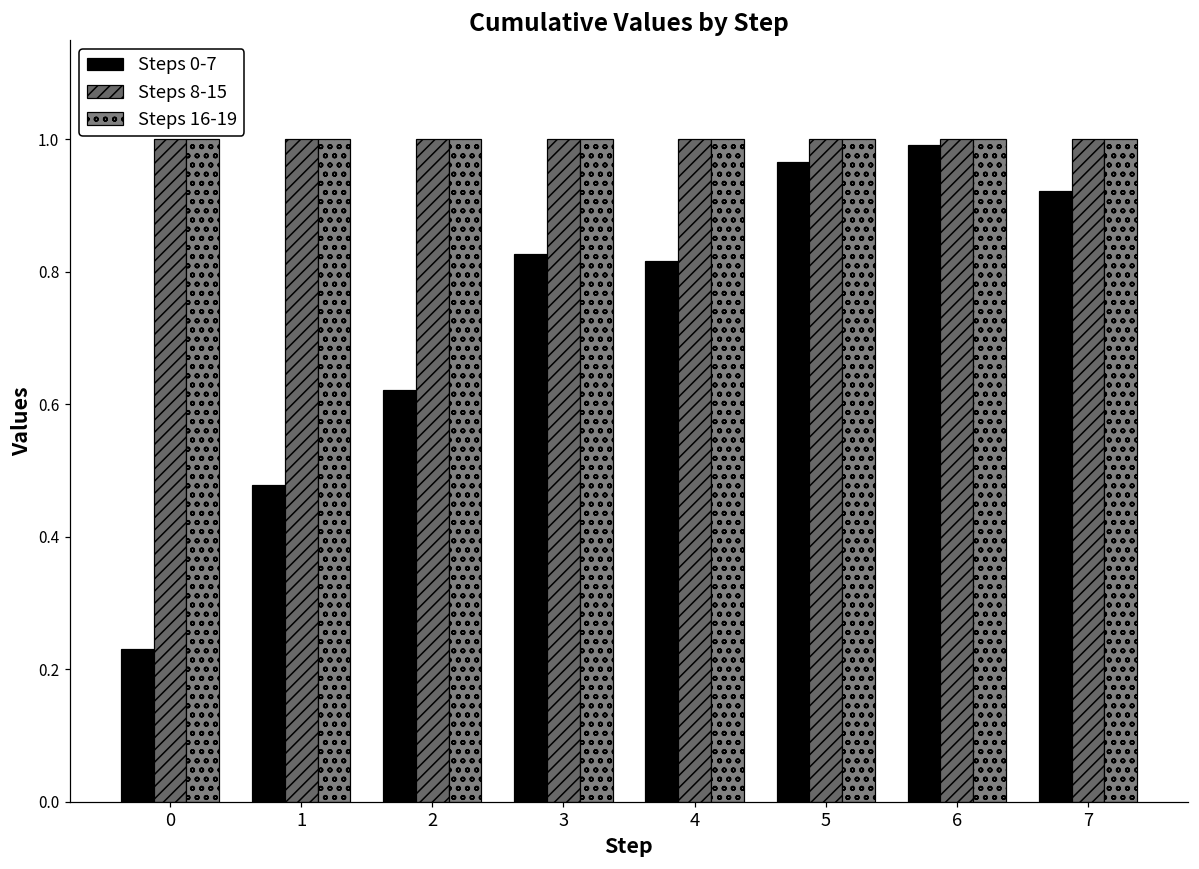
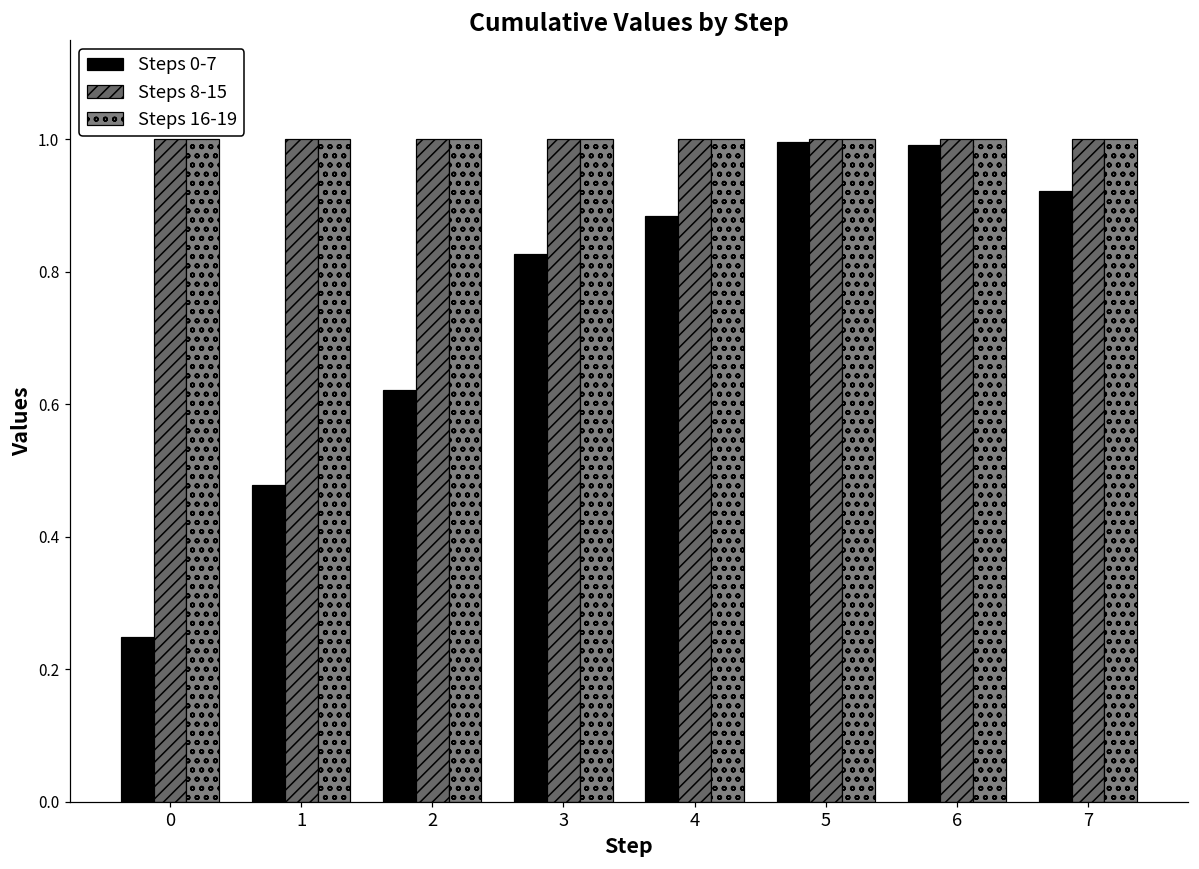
Steps 0-7, 0: 0.23 -> 0.25
Steps 0-7, 4: 0.82 -> 0.88
Steps 0-7, 5: 0.97 -> 1.00
